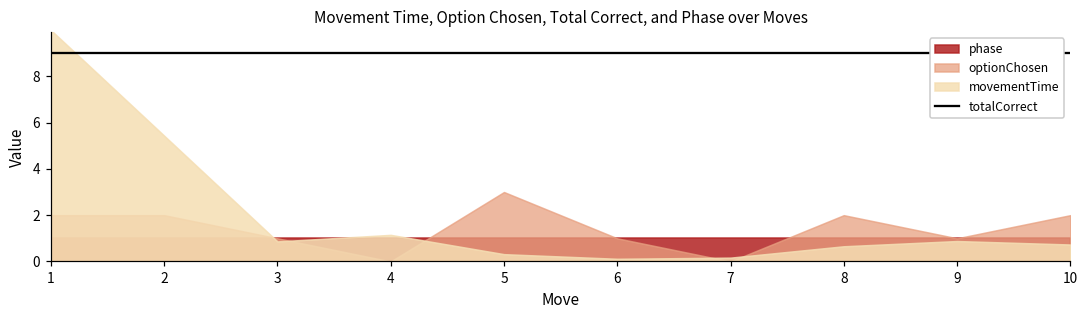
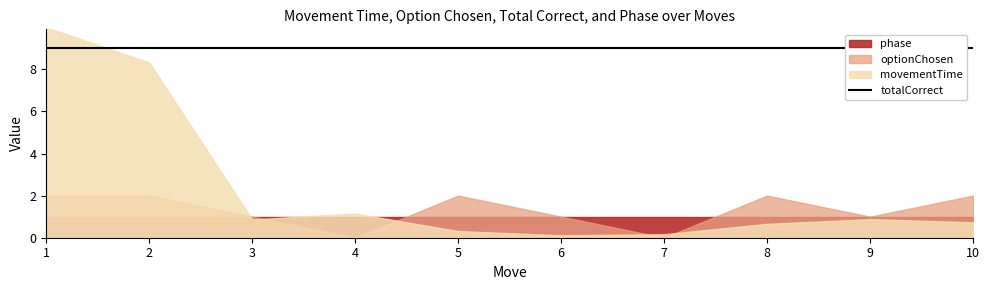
movementTime, 2: 5.4 -> 8.3
optionChosen, 5: 3 -> 2
